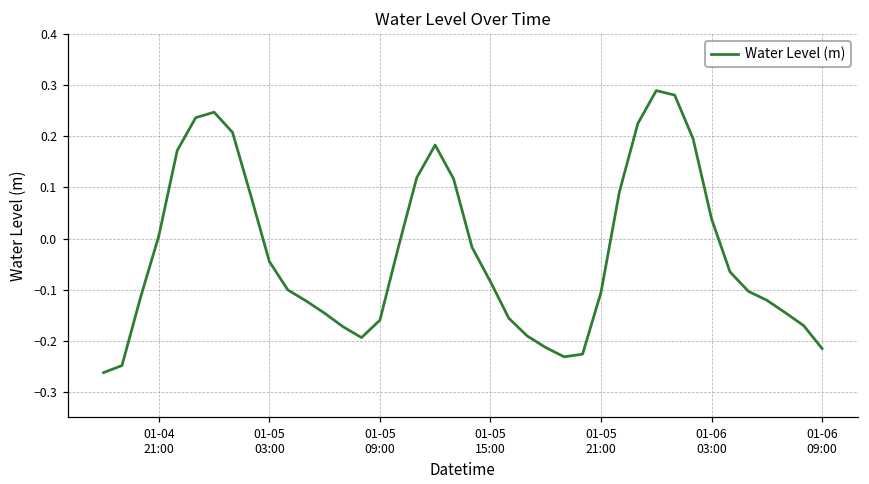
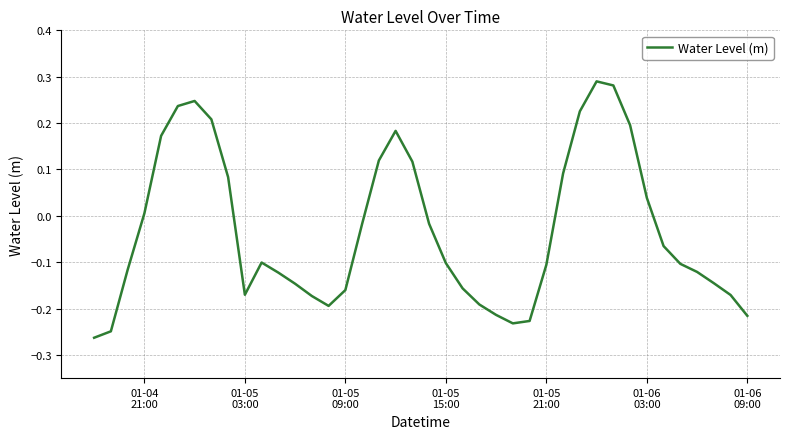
01-05 03:00: -0.05 -> -0.17
01-05 15:00: -0.08 -> -0.10
